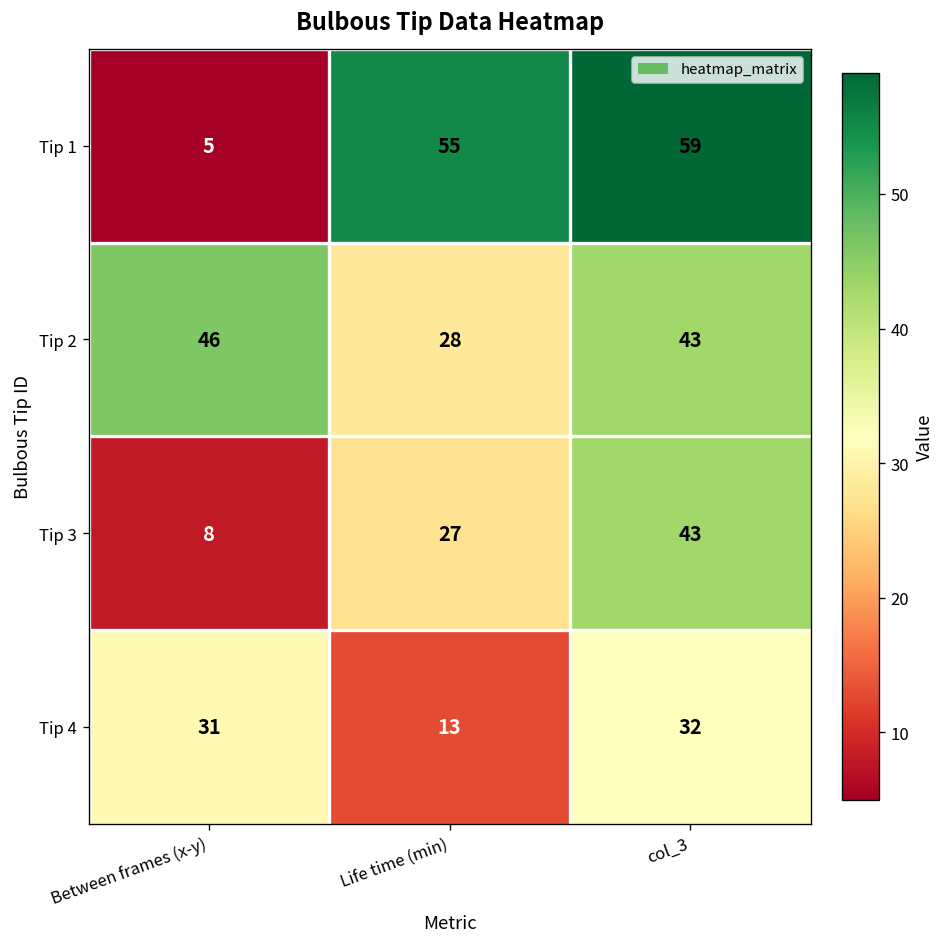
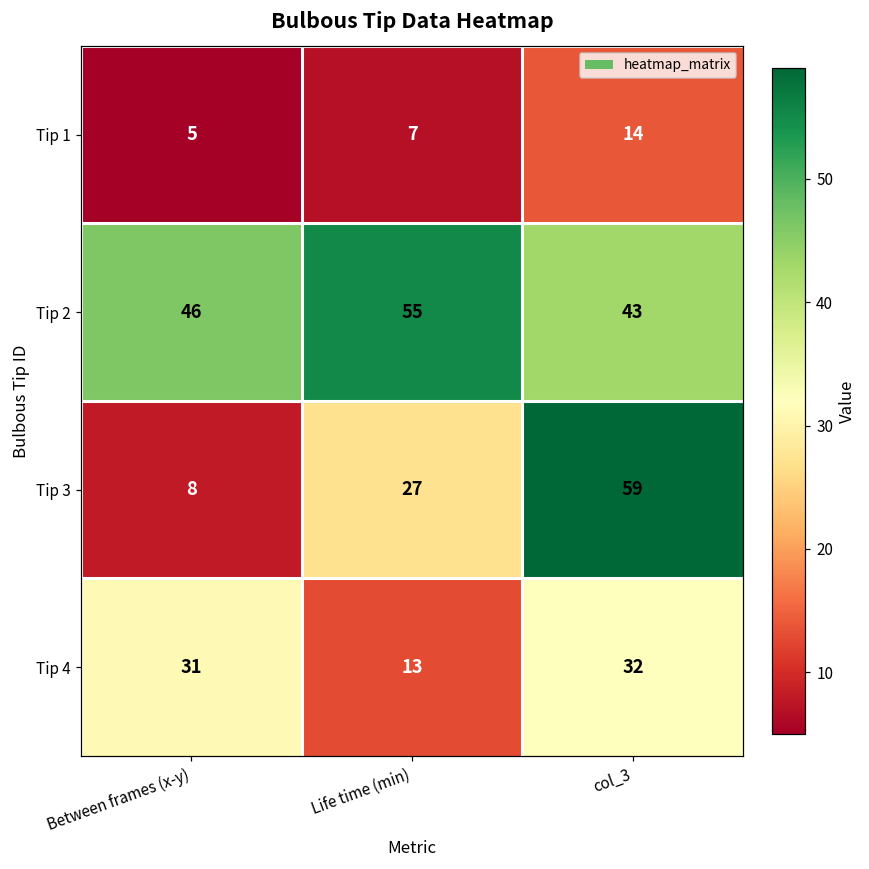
Tip 1, Life time (min): 55 -> 7
Tip 1, col_3: 59 -> 14
Tip 2, Life time (min): 28 -> 55
Tip 3, col_3: 43 -> 59
